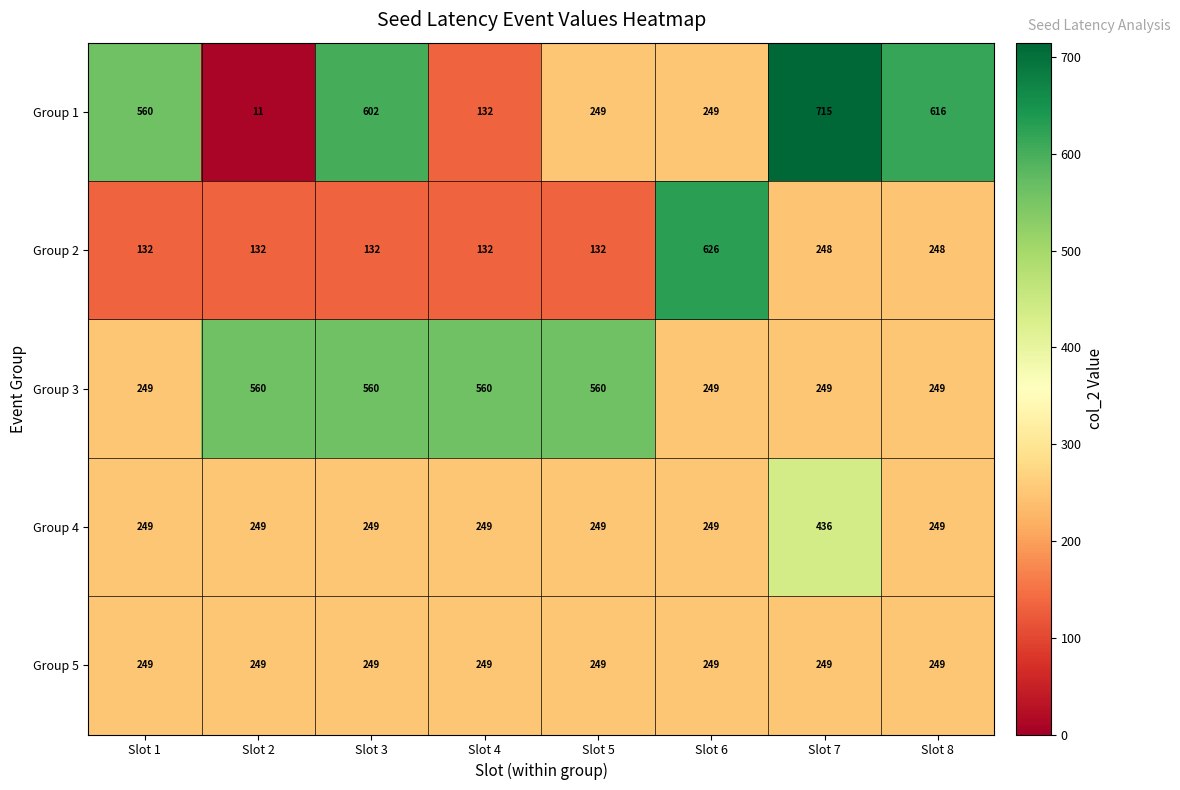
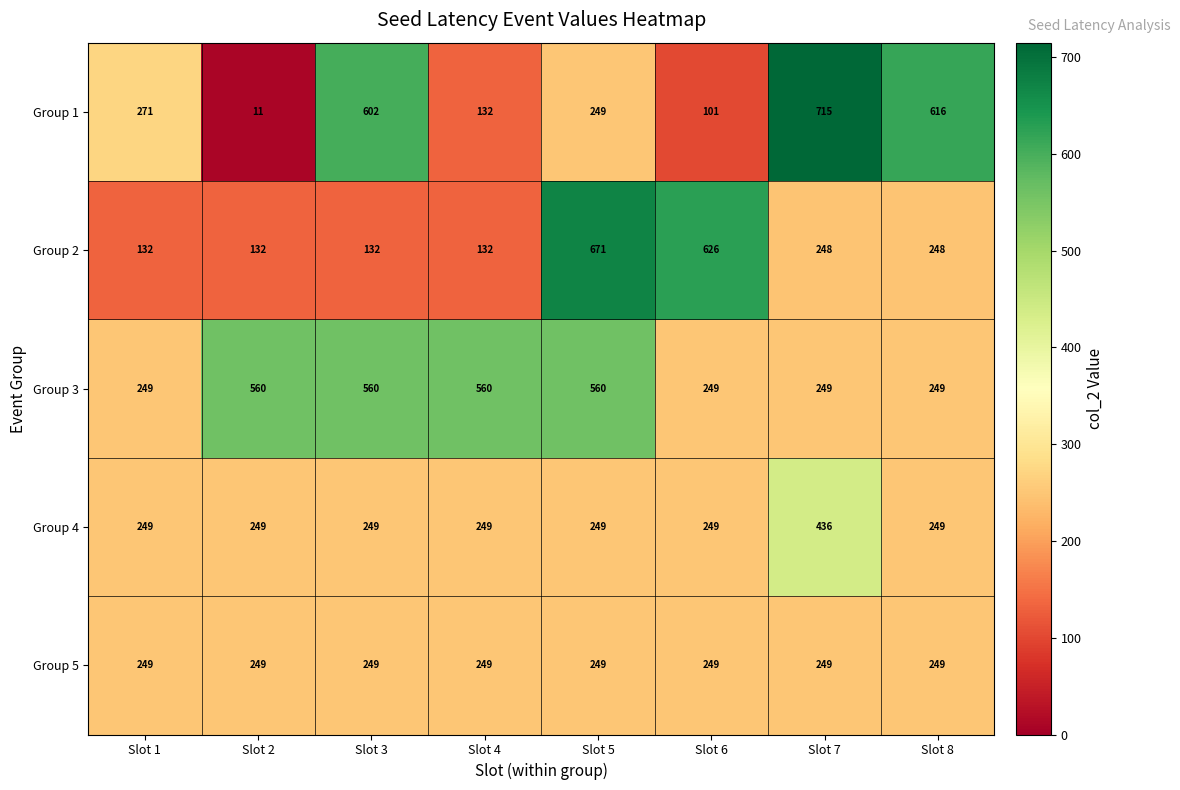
Group 1, Slot 1: 560 -> 271
Group 1, Slot 6: 249 -> 101
Group 2, Slot 5: 132 -> 671
